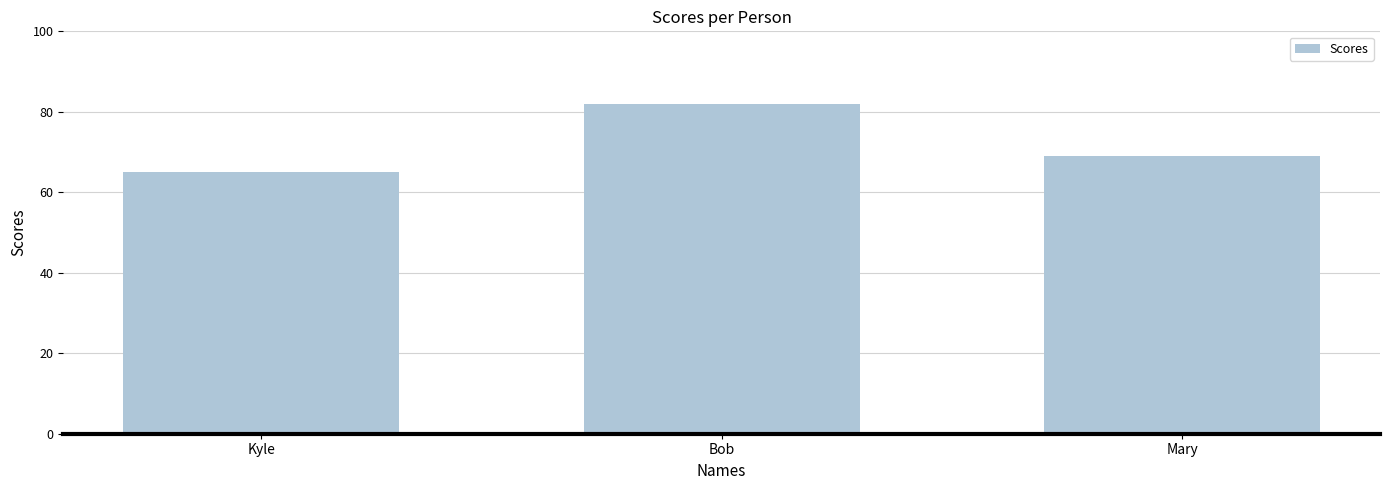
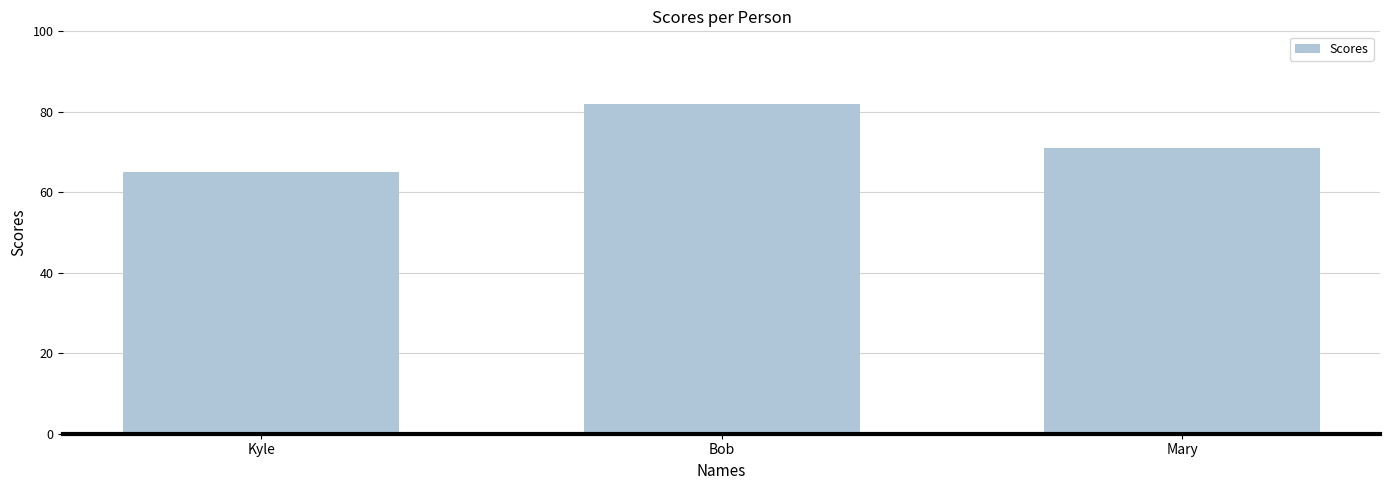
Mary: 69 -> 71
